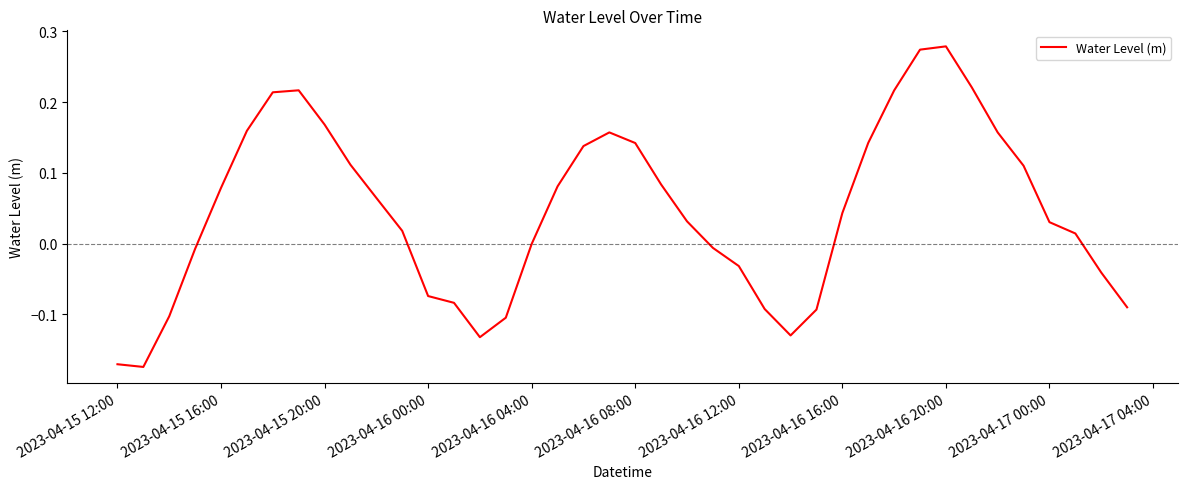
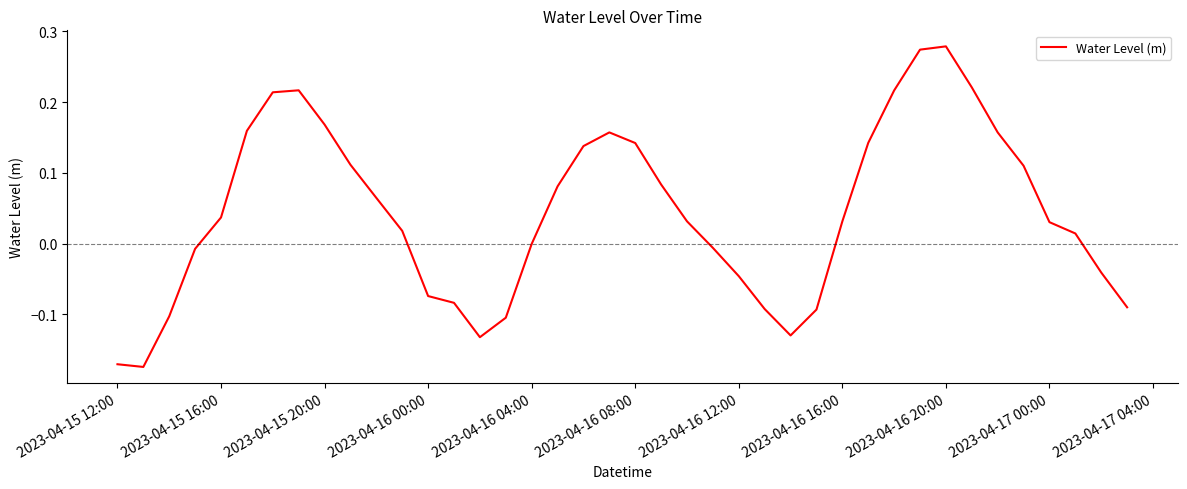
2023-04-15 16:00: 0.08 -> 0.04
2023-04-16 12:00: -0.03 -> -0.05
2023-04-16 16:00: 0.04 -> 0.03
